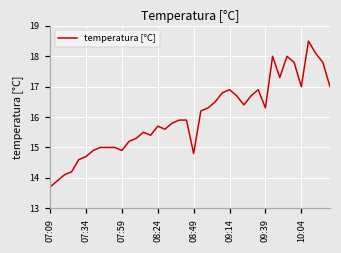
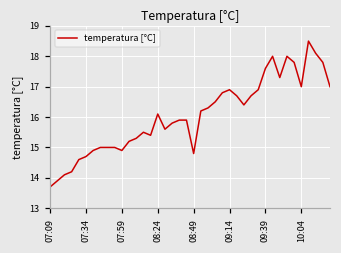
08:24: 15.7 -> 16.1
09:39: 16.3 -> 17.6
